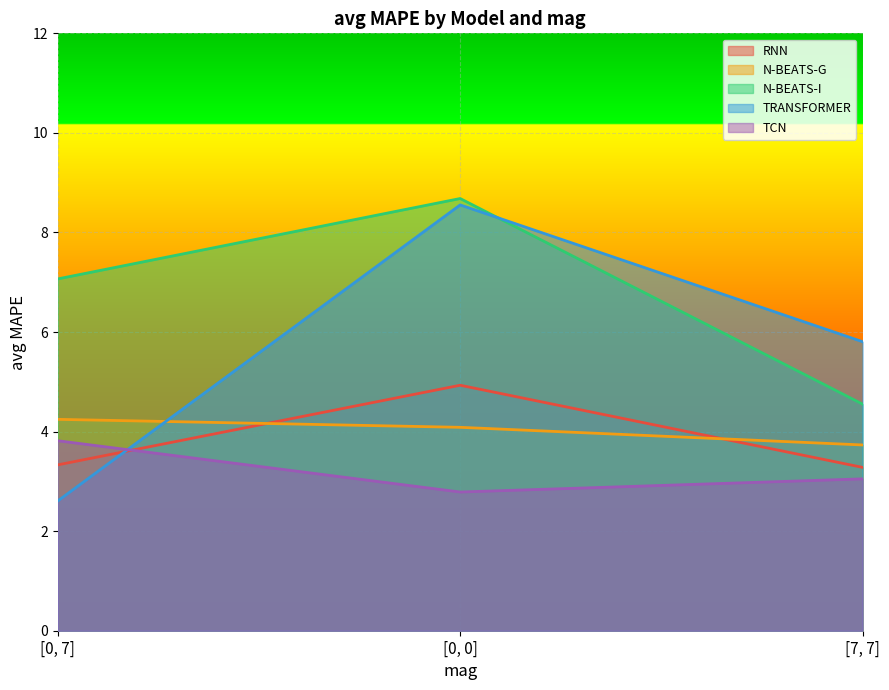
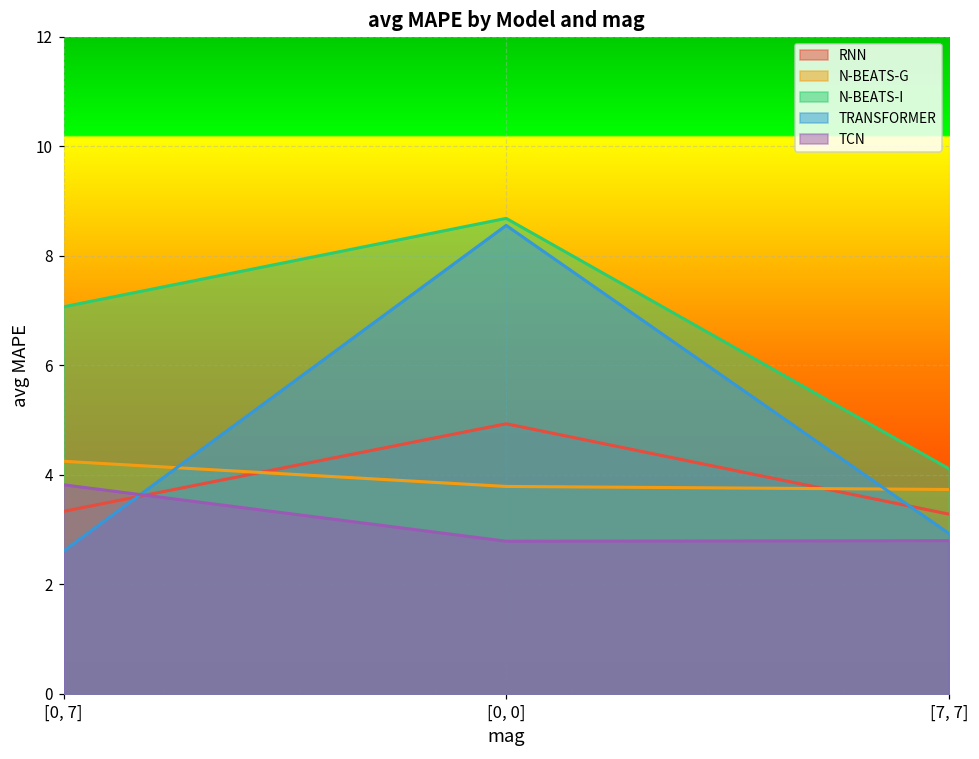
N-BEATS-G, [0, 0]: 4.1 -> 3.8
N-BEATS-I, [7, 7]: 4.6 -> 4.1
TRANSFORMER, [7, 7]: 5.8 -> 2.9
TCN, [7, 7]: 3.1 -> 2.8
